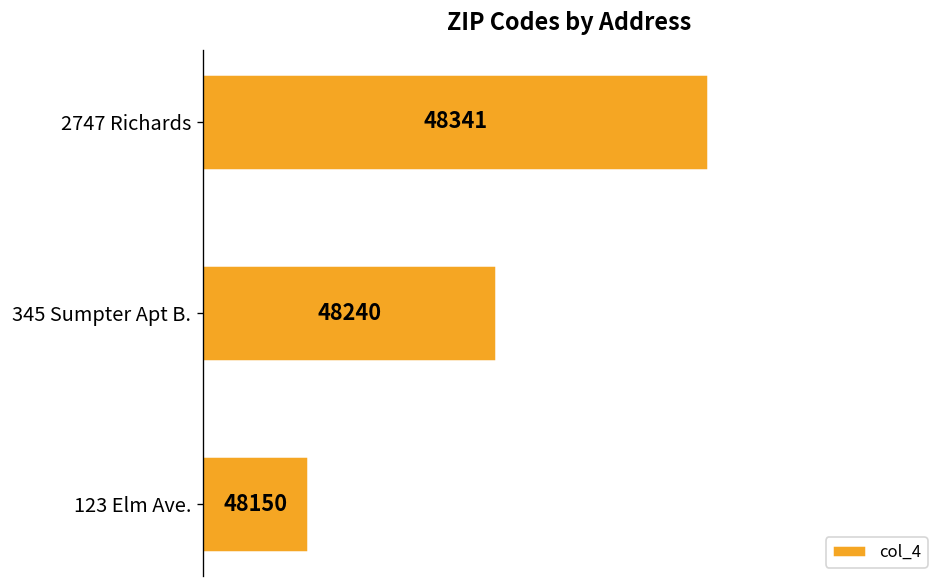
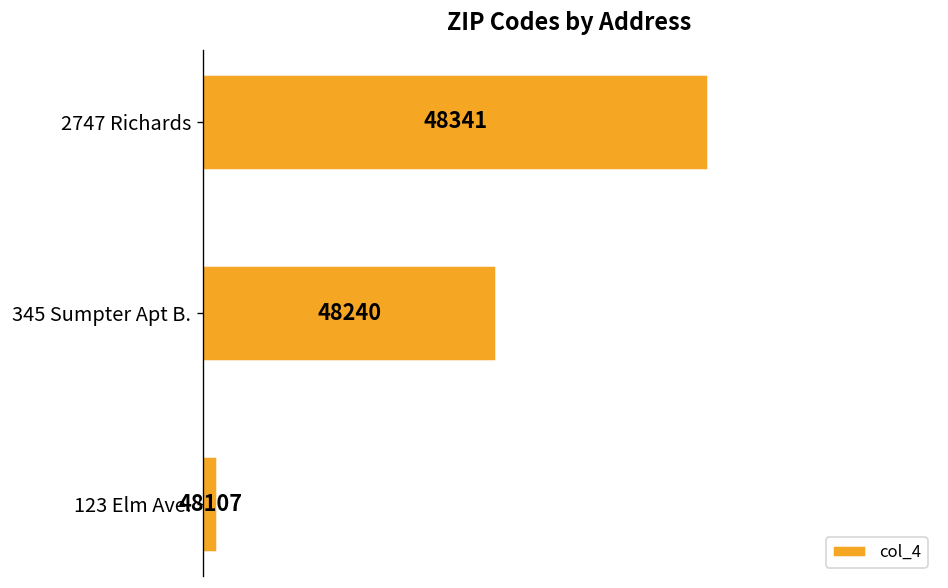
123 Elm Ave.: 48150 -> 48107
